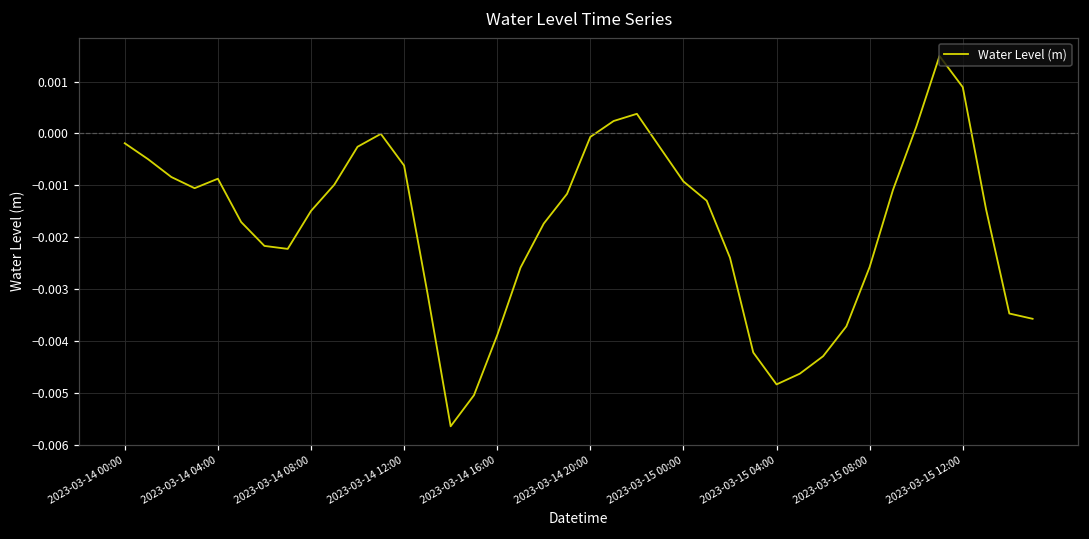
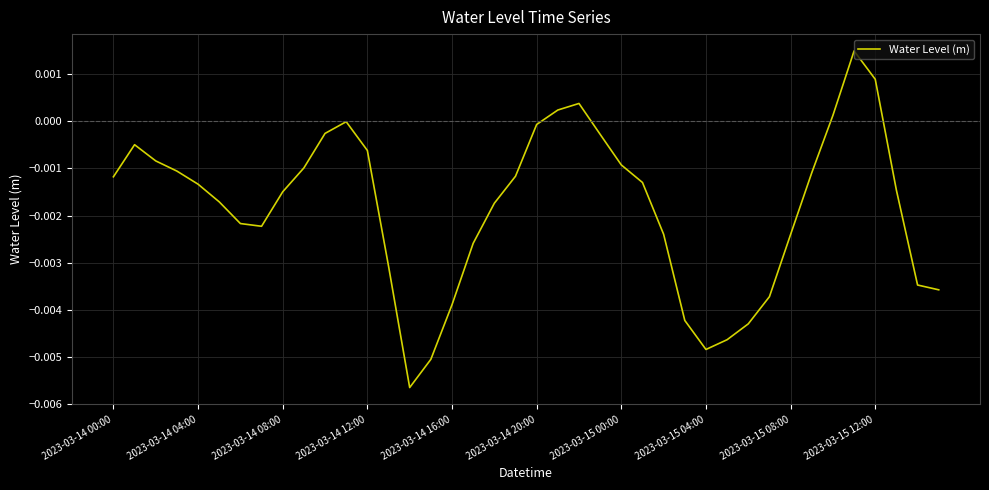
2023-03-14 00:00: -0.0002 -> -0.0012
2023-03-14 04:00: -0.0009 -> -0.0013
2023-03-15 08:00: -0.0026 -> -0.0024
